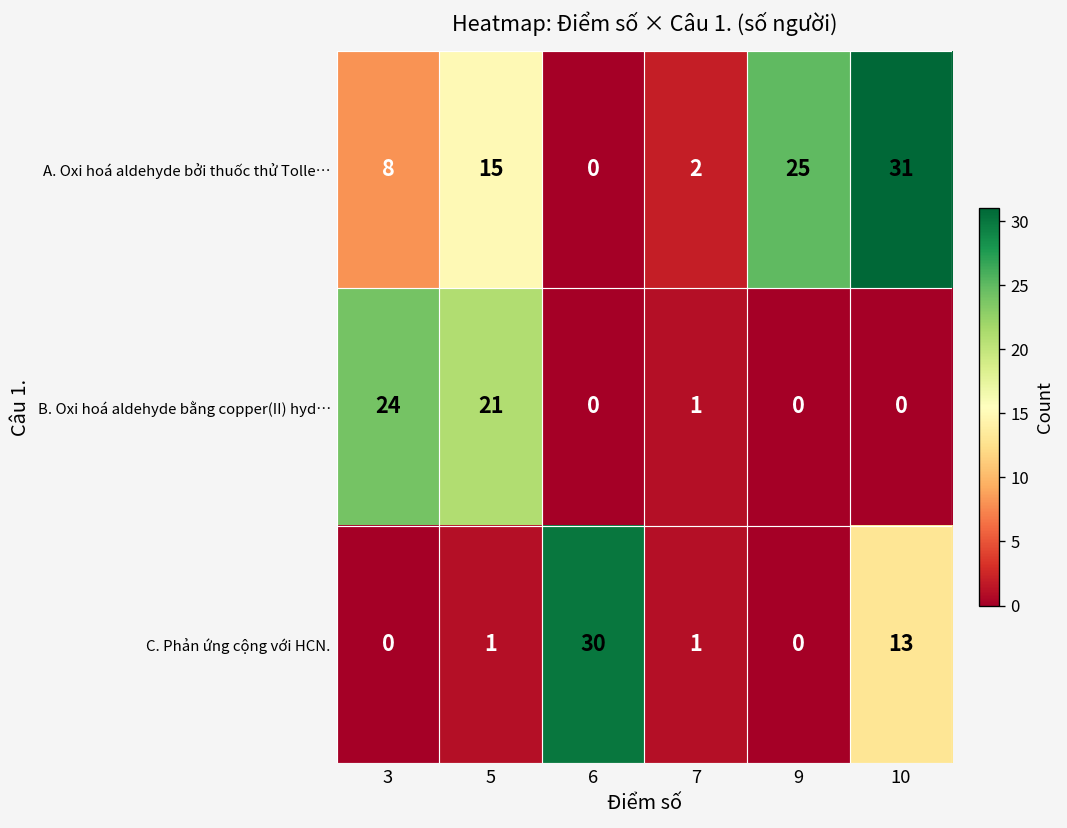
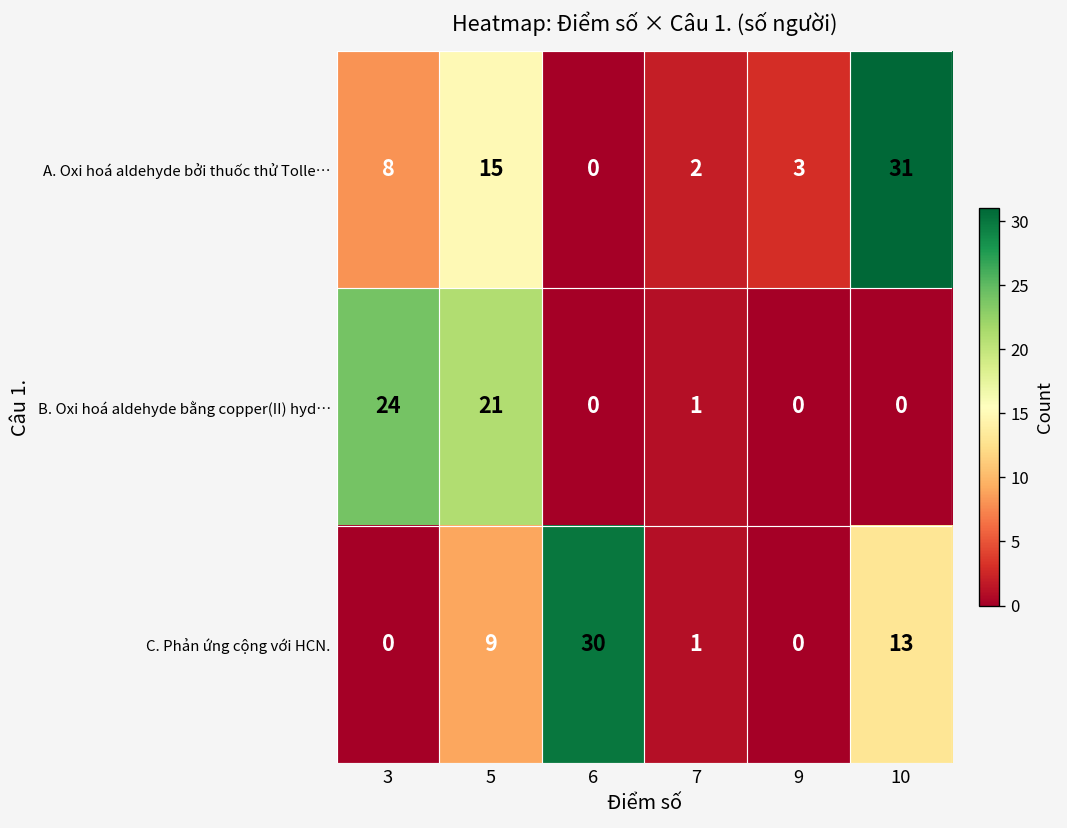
A. Oxi hoá aldehyde bởi thuốc thử Tolle…, 9: 25 -> 3
C. Phản ứng cộng với HCN., 5: 1 -> 9
